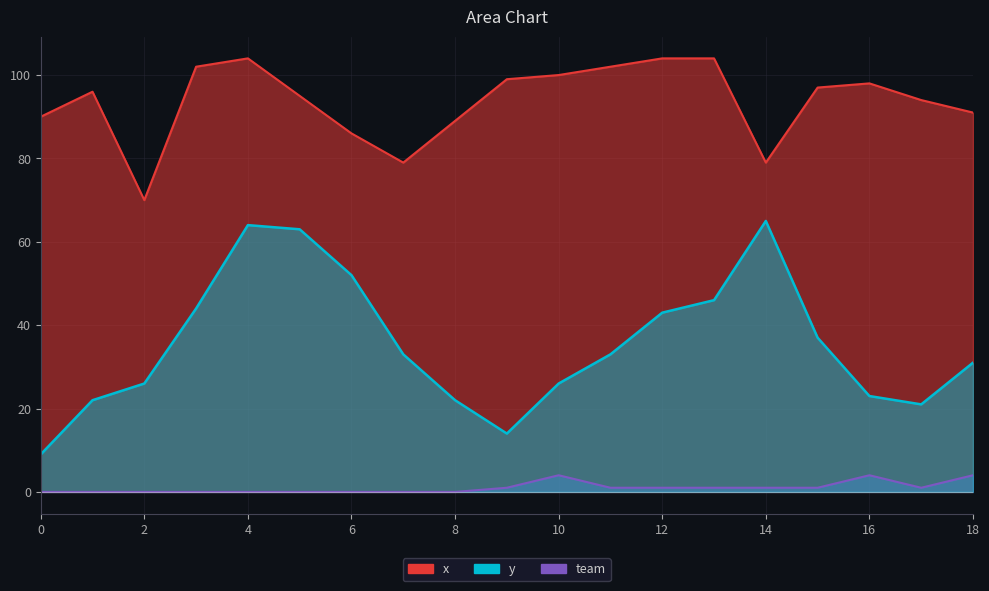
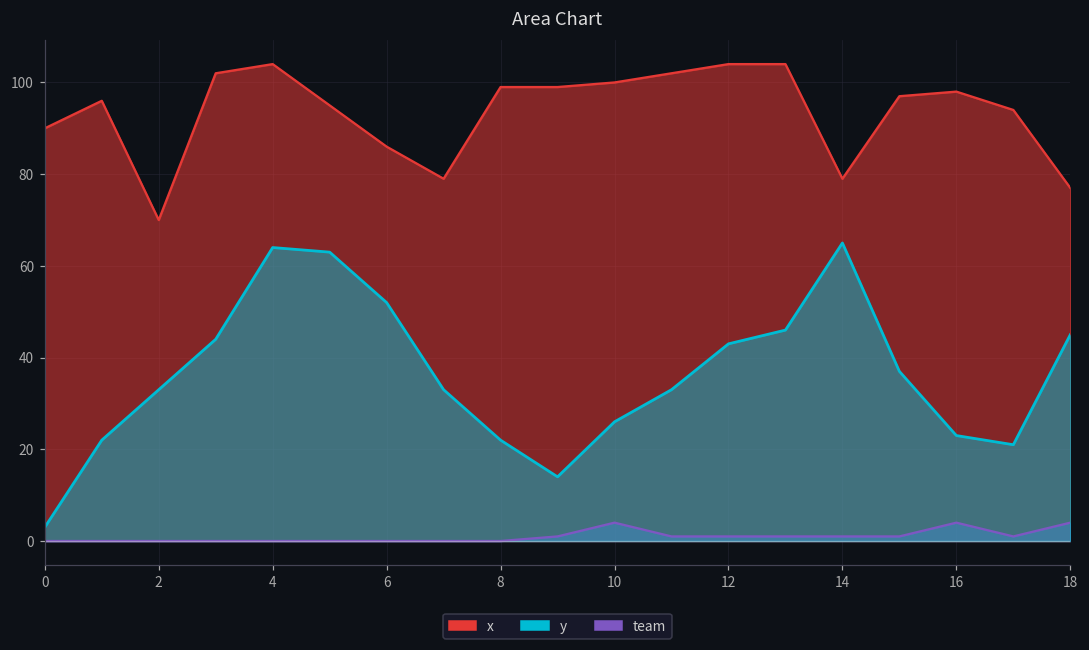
y, 0: 9 -> 3
y, 2: 26 -> 33
x, 8: 89 -> 99
x, 18: 91 -> 77
y, 18: 31 -> 45
